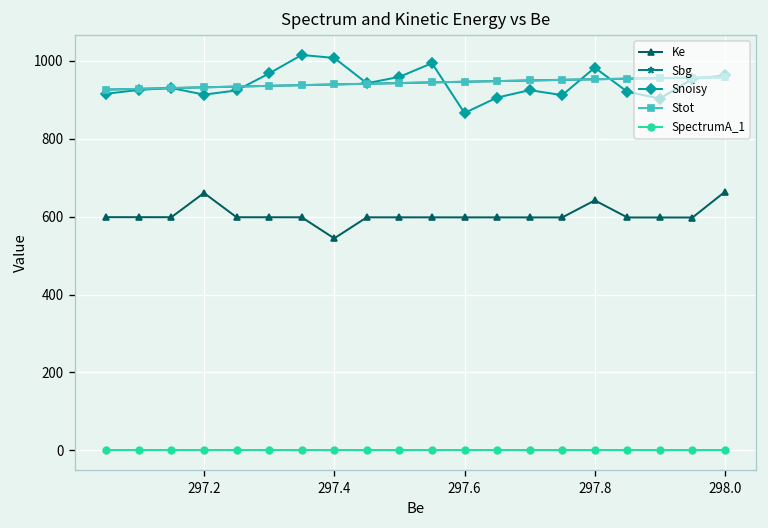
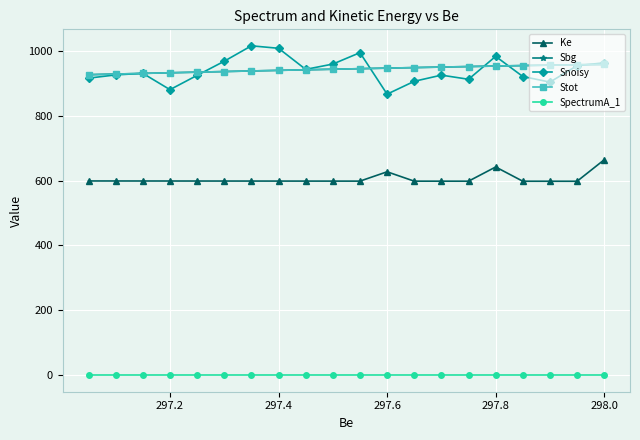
Ke, 297.2: 660 -> 600
Snoisy, 297.2: 910 -> 880
Ke, 297.4: 540 -> 600
Ke, 297.6: 600 -> 630
